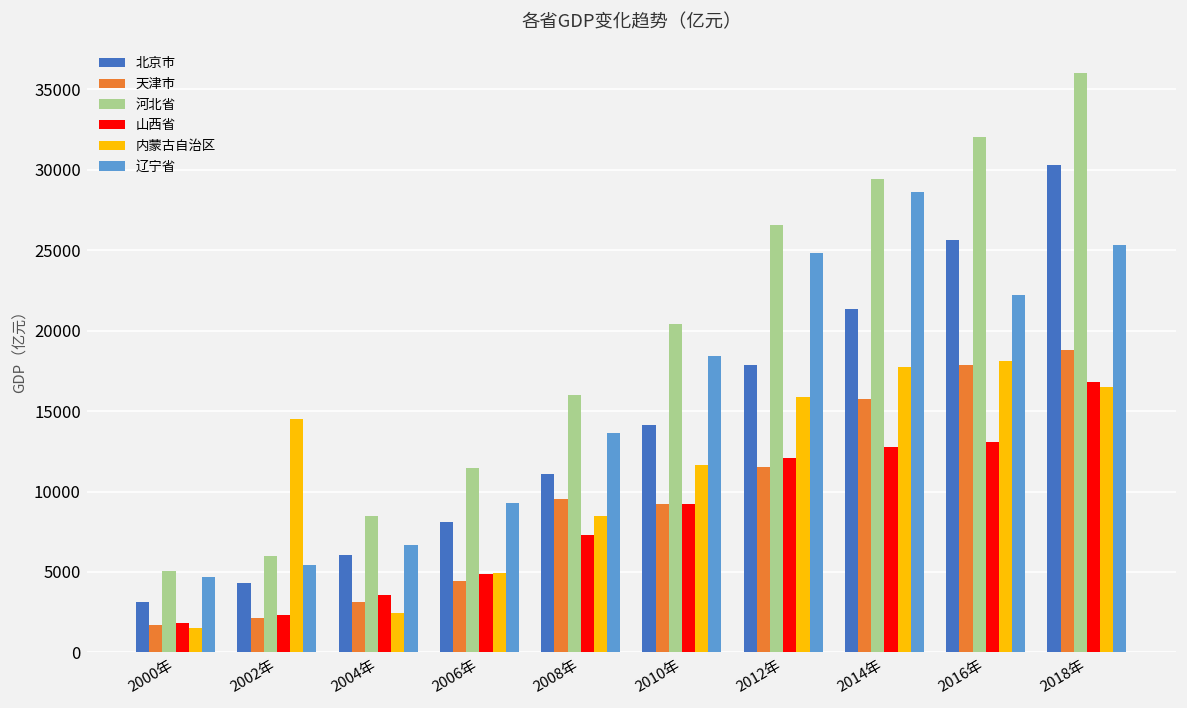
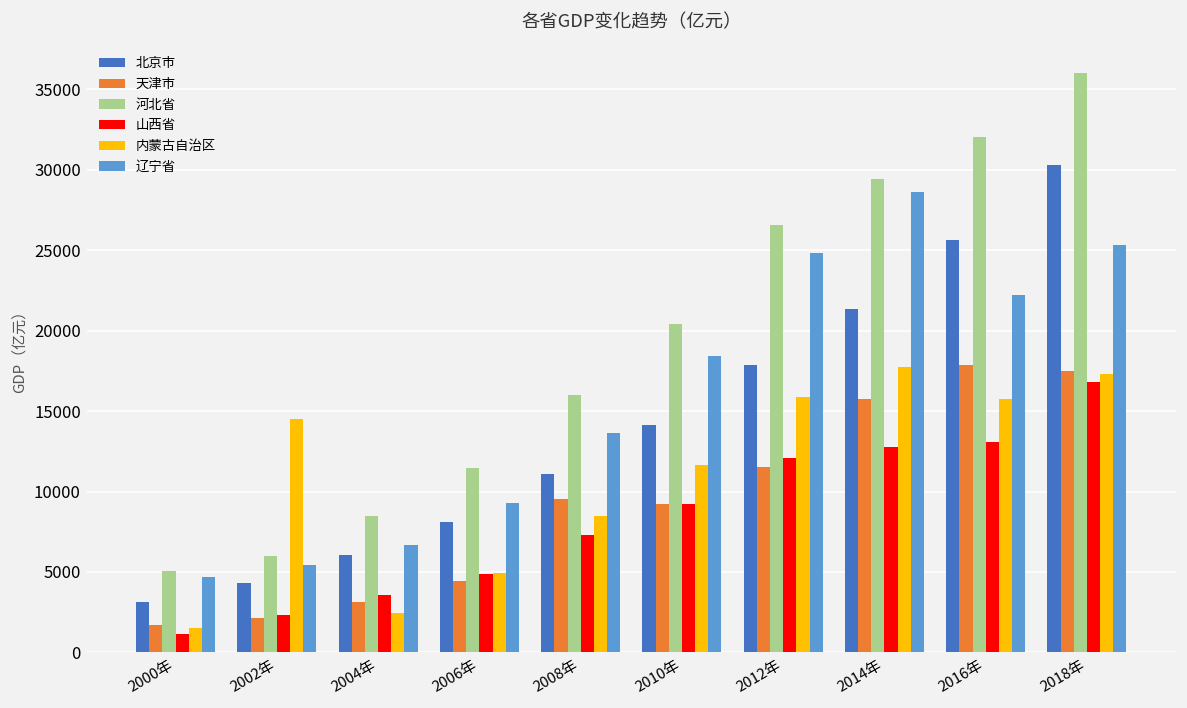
山西省, 2000年: 1800 -> 1100
内蒙古自治区, 2016年: 18100 -> 15800
天津市, 2018年: 18800 -> 17500
内蒙古自治区, 2018年: 16500 -> 17300
